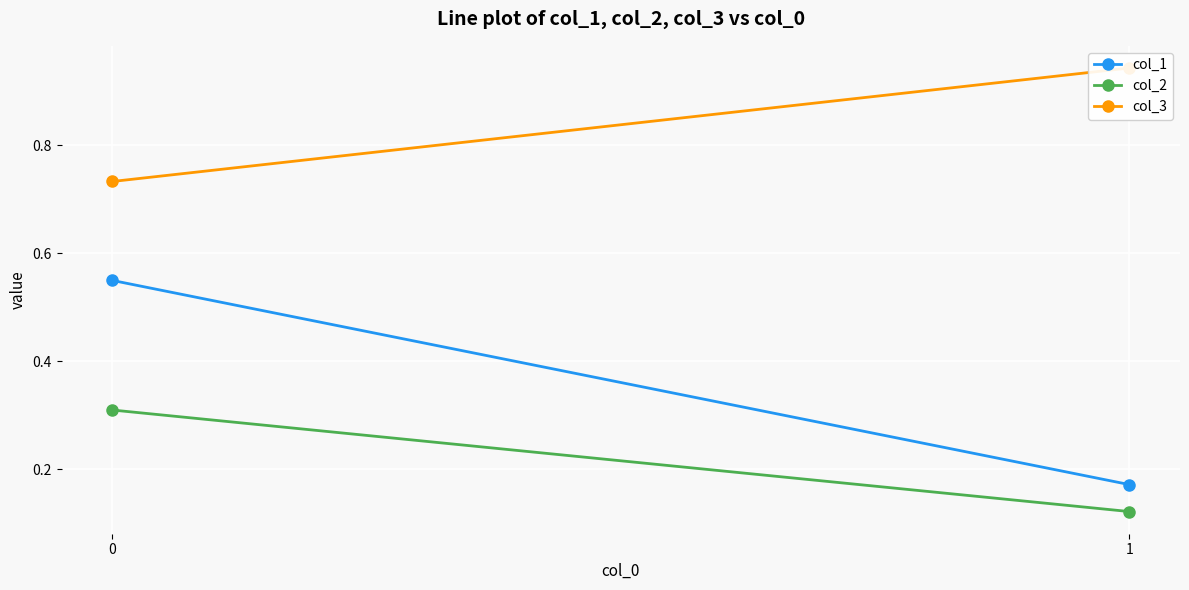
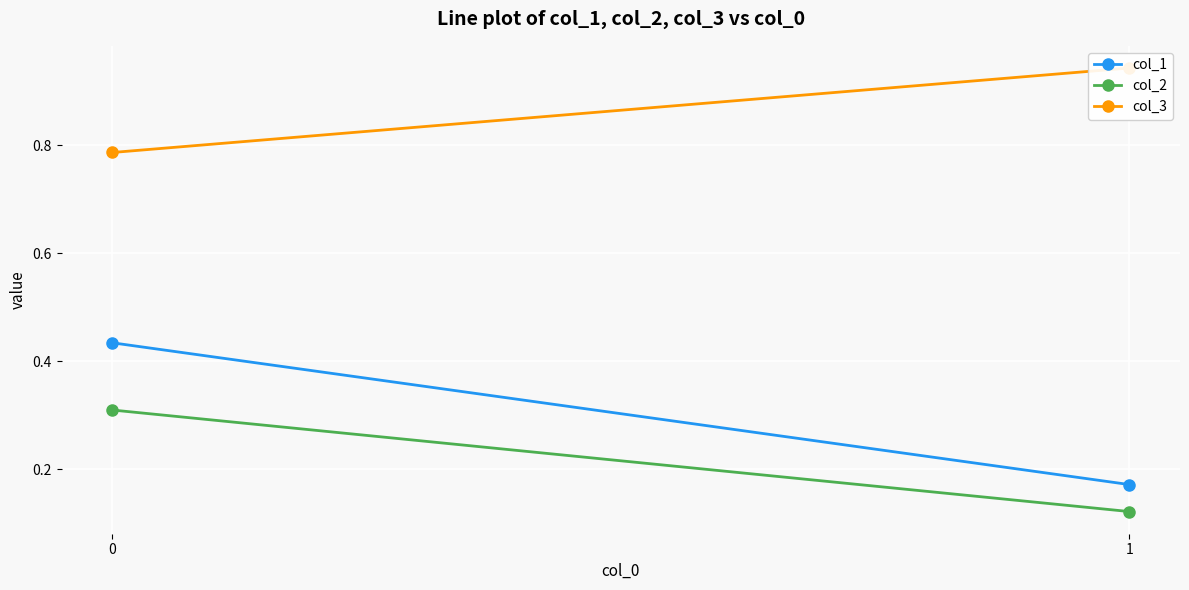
col_1, 0: 0.55 -> 0.43
col_3, 0: 0.73 -> 0.79
